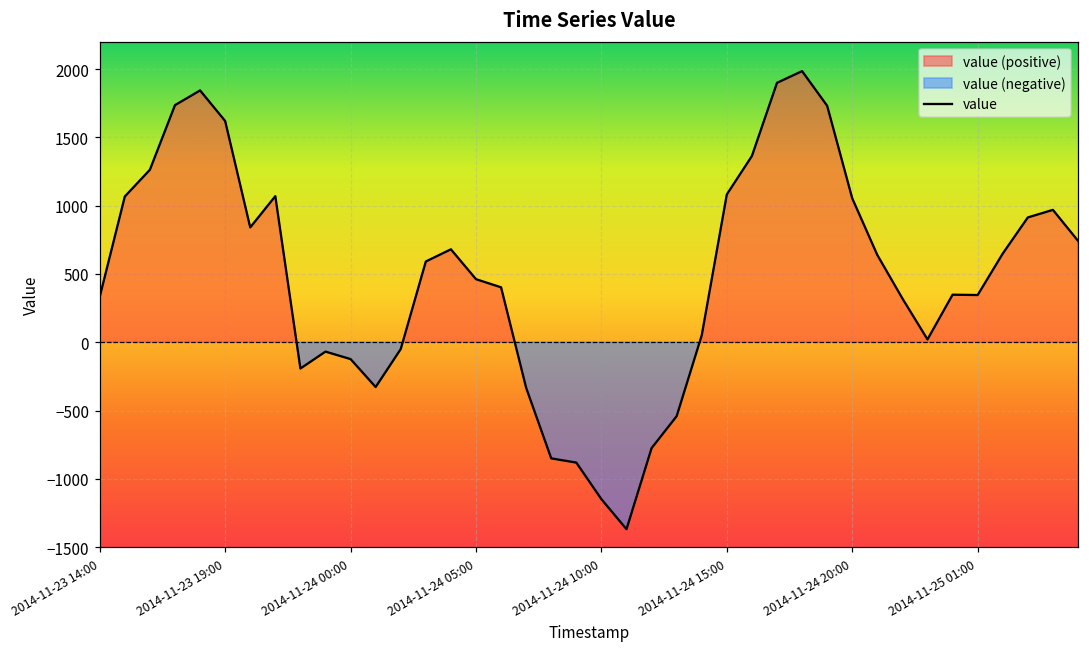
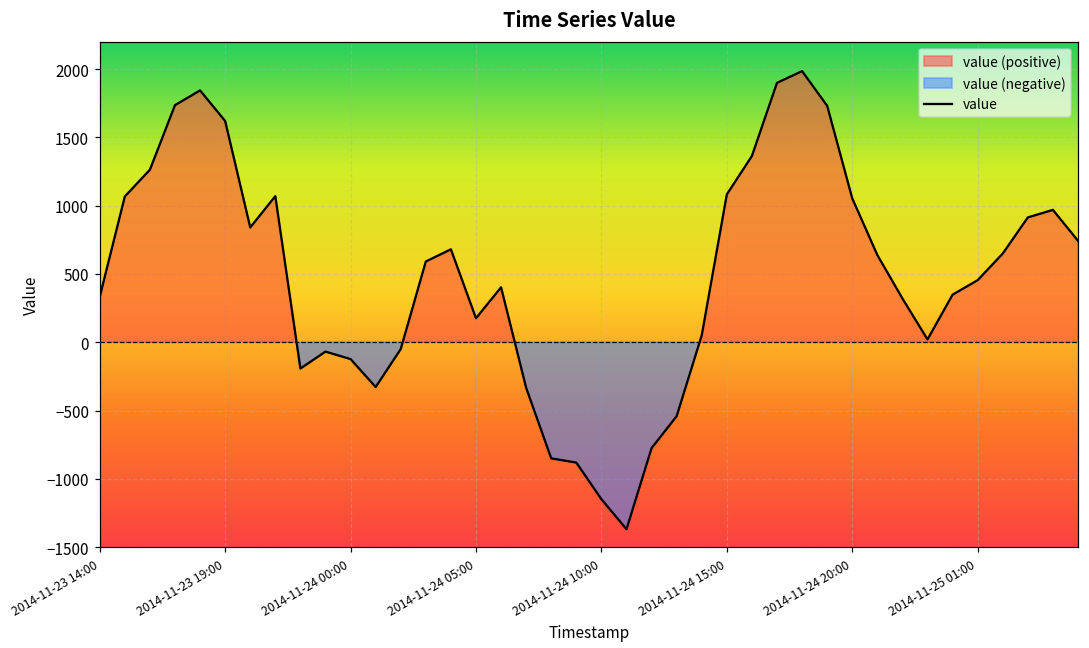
2014-11-24 05:00: 460 -> 180
2014-11-25 01:00: 350 -> 450
